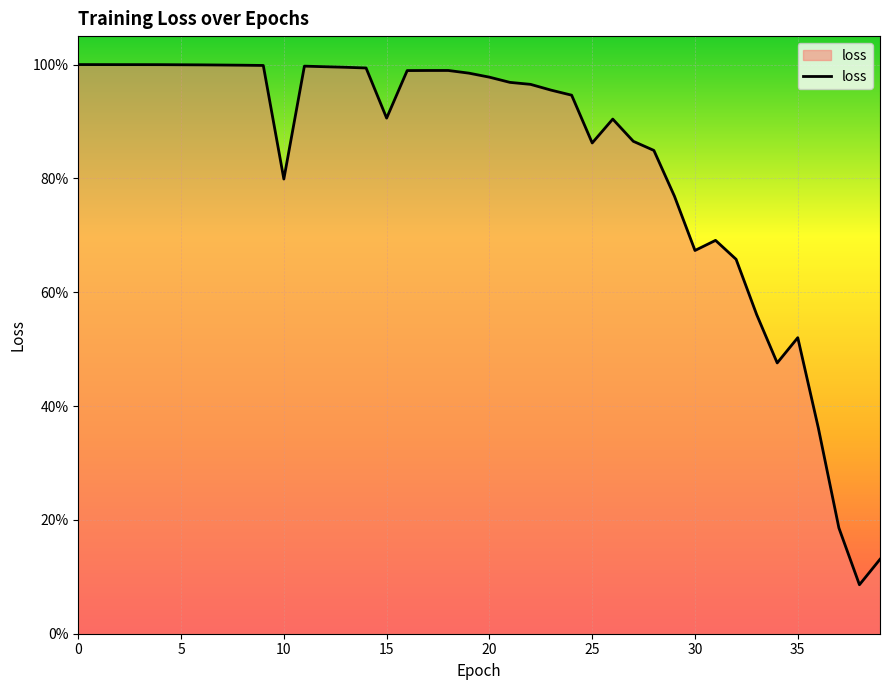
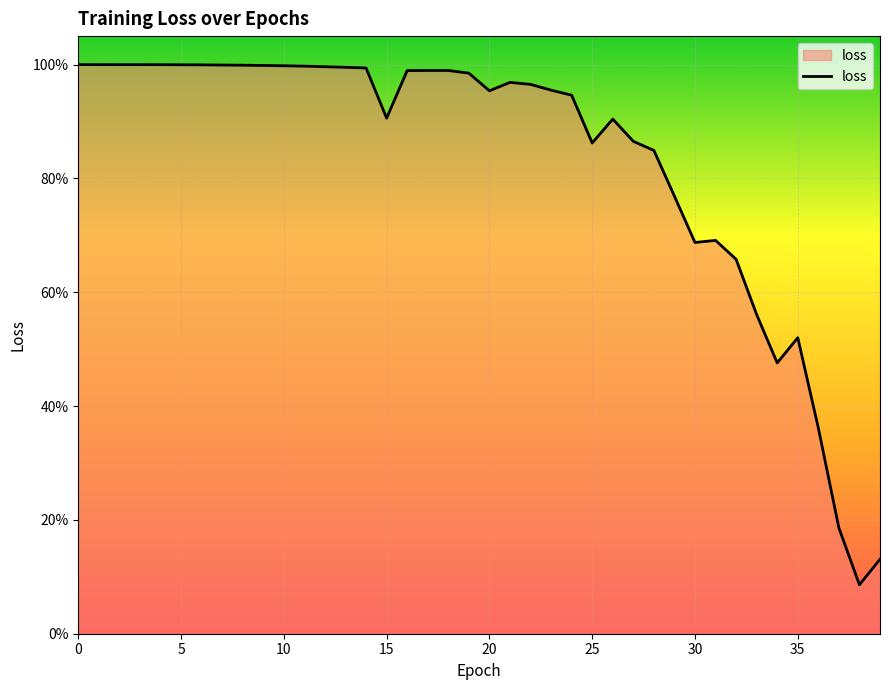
10: 80% -> 100%
20: 98% -> 95%
30: 67% -> 69%
